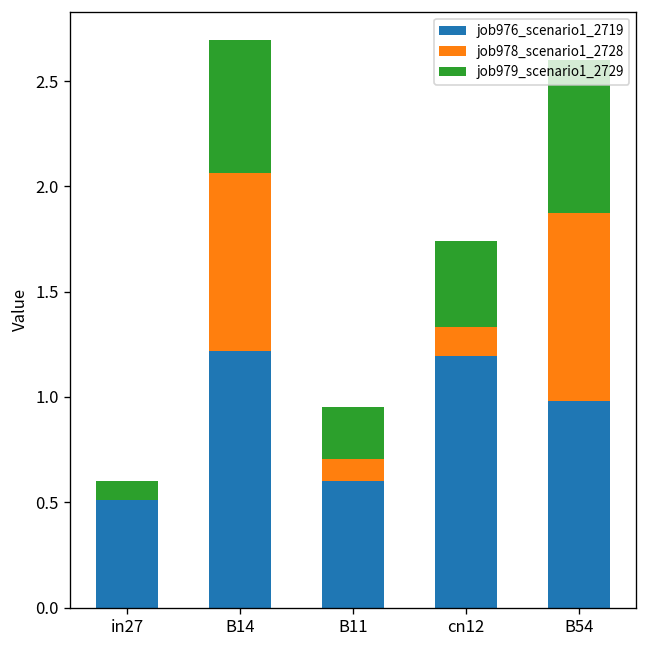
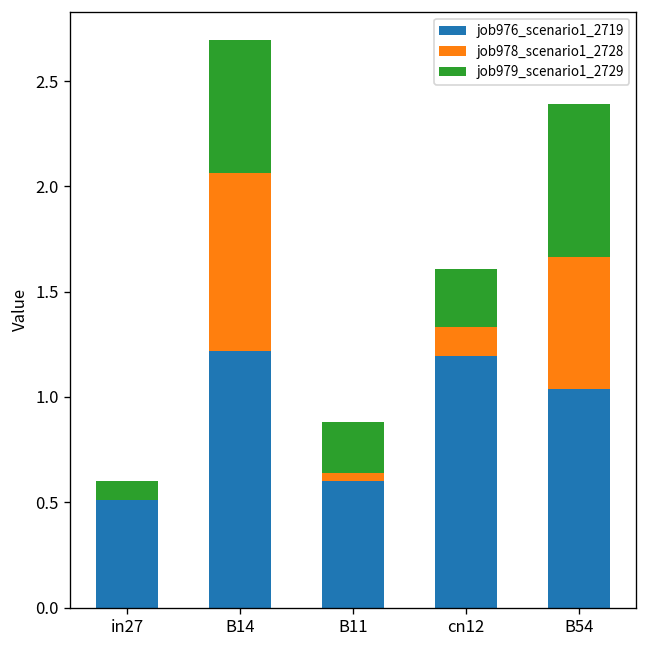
job978_scenario1_2728, B11: 0.11 -> 0.04
job979_scenario1_2729, cn12: 0.41 -> 0.27
job976_scenario1_2719, B54: 0.98 -> 1.04
job978_scenario1_2728, B54: 0.90 -> 0.63
